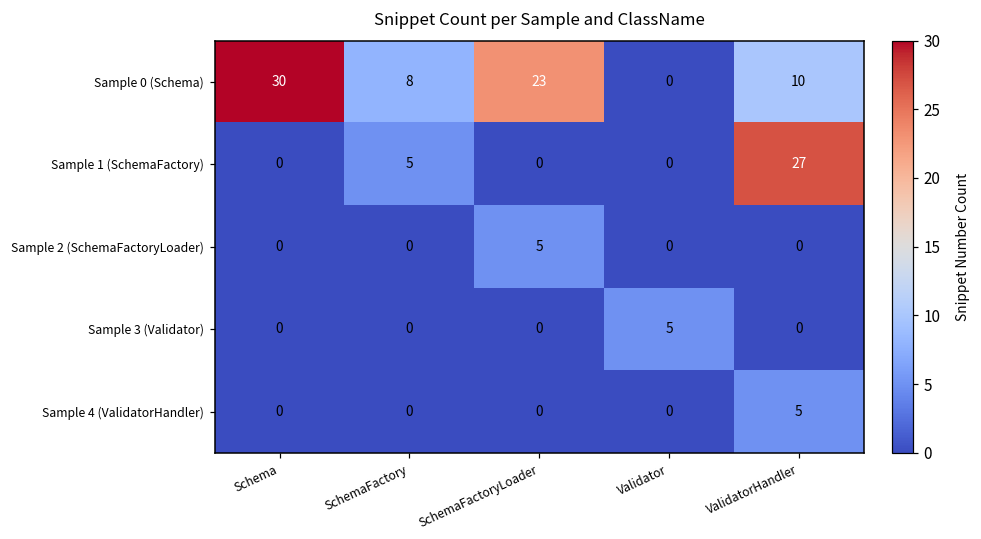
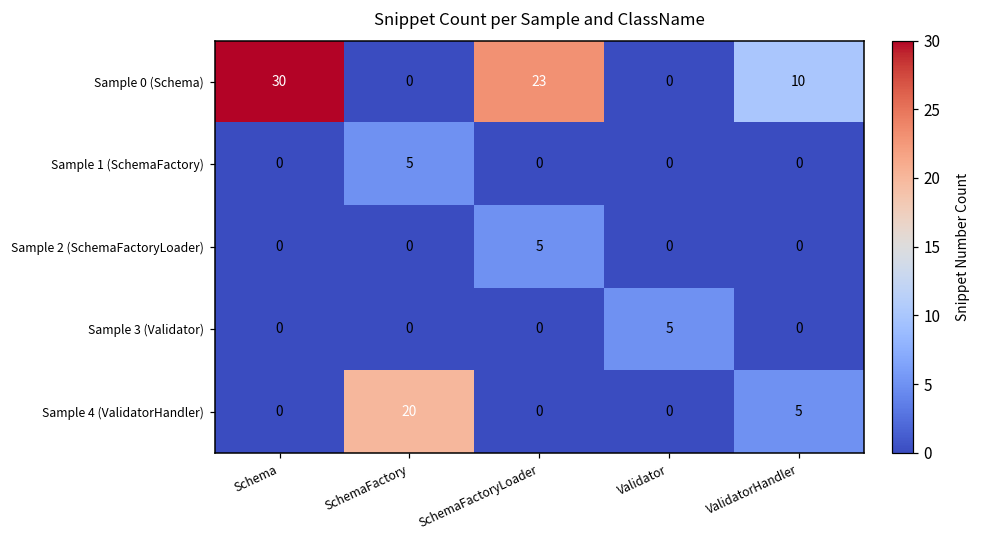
Sample 0 (Schema), SchemaFactory: 8 -> 0
Sample 1 (SchemaFactory), ValidatorHandler: 27 -> 0
Sample 4 (ValidatorHandler), SchemaFactory: 0 -> 20
